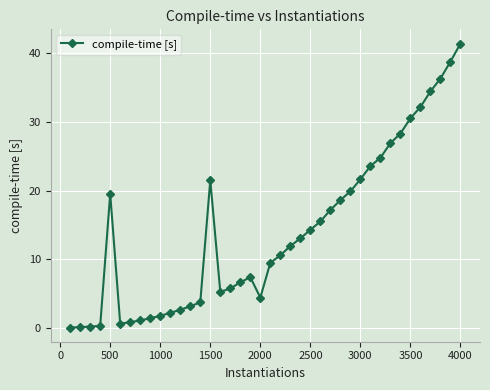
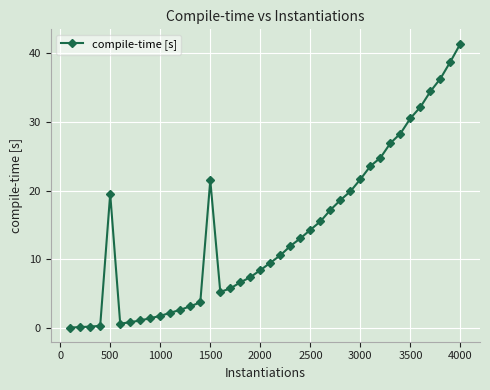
2000: 4 -> 8
